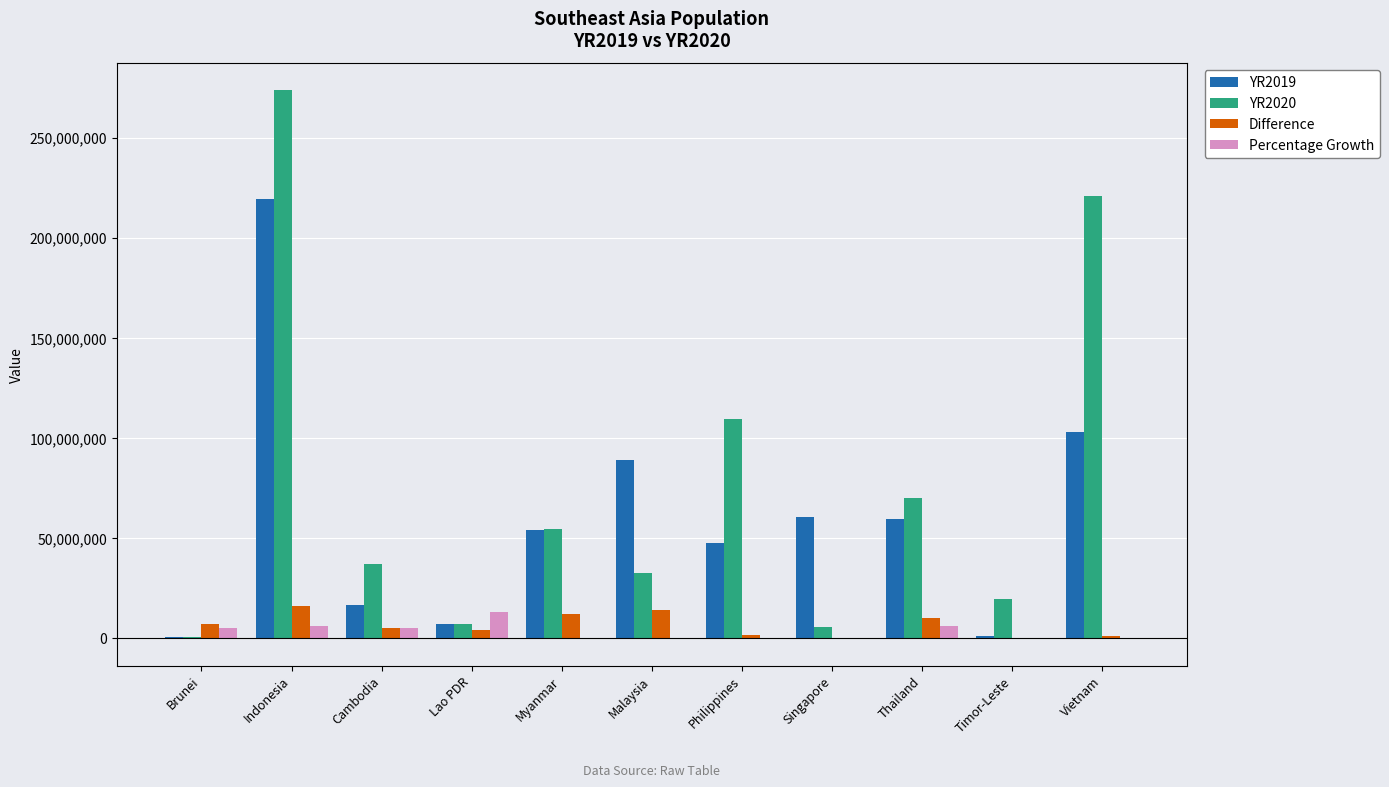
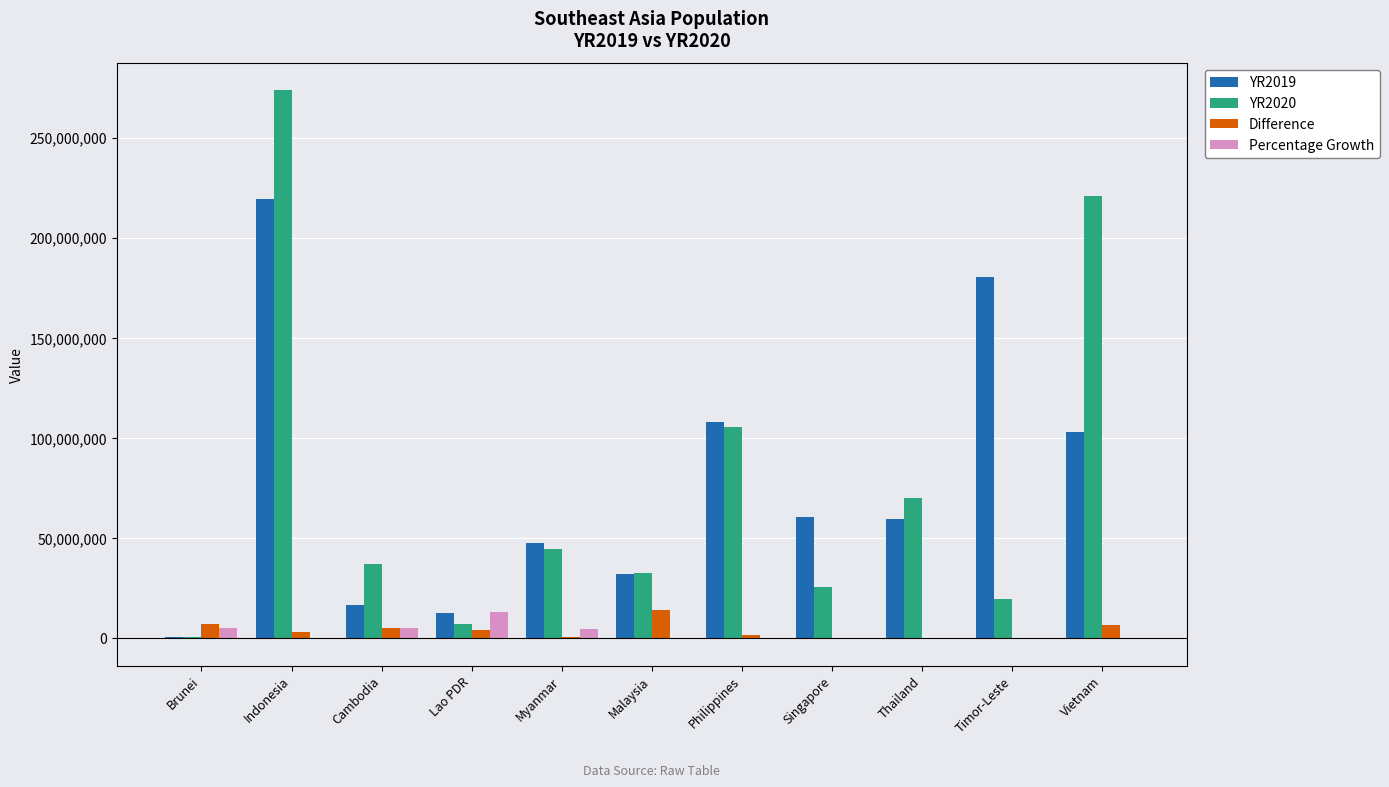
Difference, Indonesia: 16,000,000 -> 3,000,000
Percentage Growth, Indonesia: 6,000,000 -> 0
YR2019, Lao PDR: 7,000,000 -> 13,000,000
YR2019, Myanmar: 54,000,000 -> 47,000,000
YR2020, Myanmar: 54,000,000 -> 45,000,000
Difference, Myanmar: 12,000,000 -> 0
Percentage Growth, Myanmar: 0 -> 5,000,000
YR2019, Malaysia: 89,000,000 -> 32,000,000
YR2019, Philippines: 47,000,000 -> 108,000,000
YR2020, Philippines: 110,000,000 -> 105,000,000
YR2020, Singapore: 6,000,000 -> 26,000,000
Difference, Thailand: 10,000,000 -> 0
Percentage Growth, Thailand: 6,000,000 -> 0
YR2019, Timor-Leste: 1,000,000 -> 181,000,000
Difference, Vietnam: 1,000,000 -> 6,000,000
